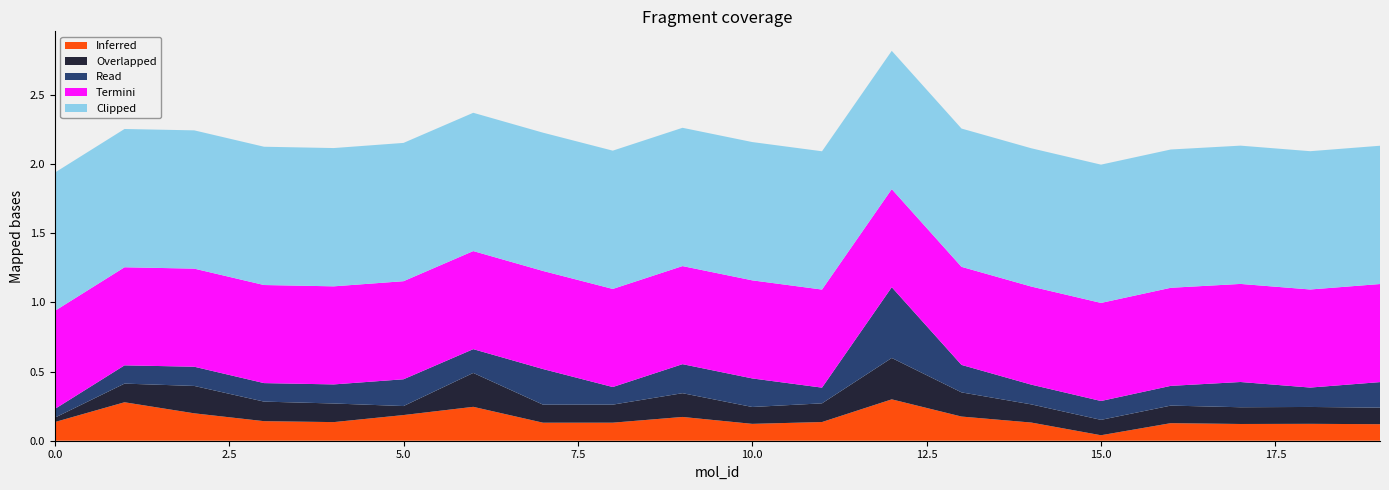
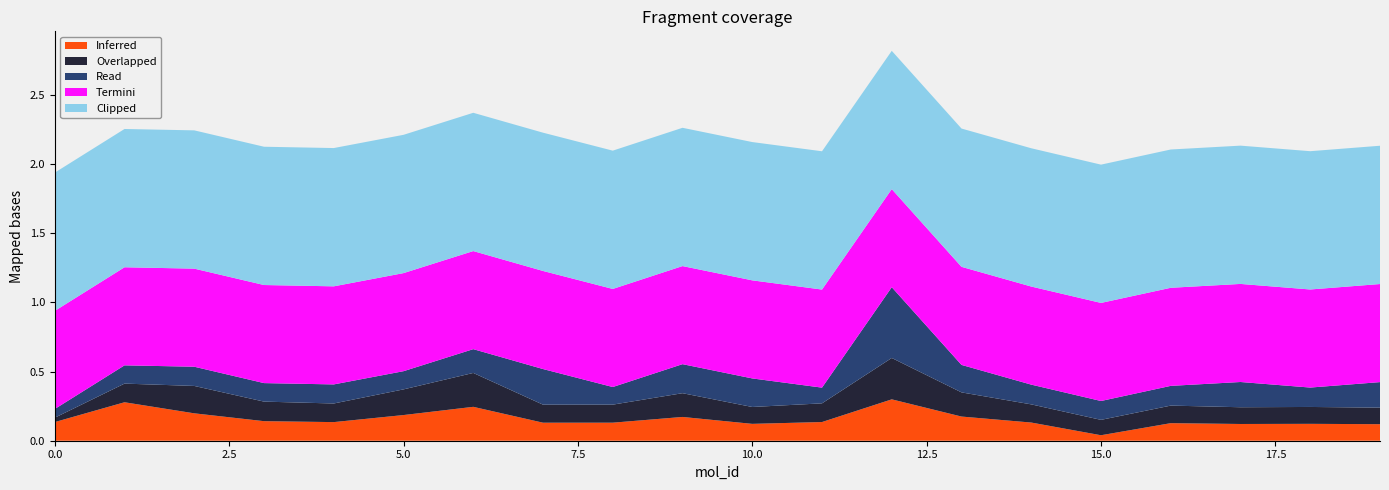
Overlapped, 5.0: 0.07 -> 0.19
Read, 5.0: 0.19 -> 0.13
